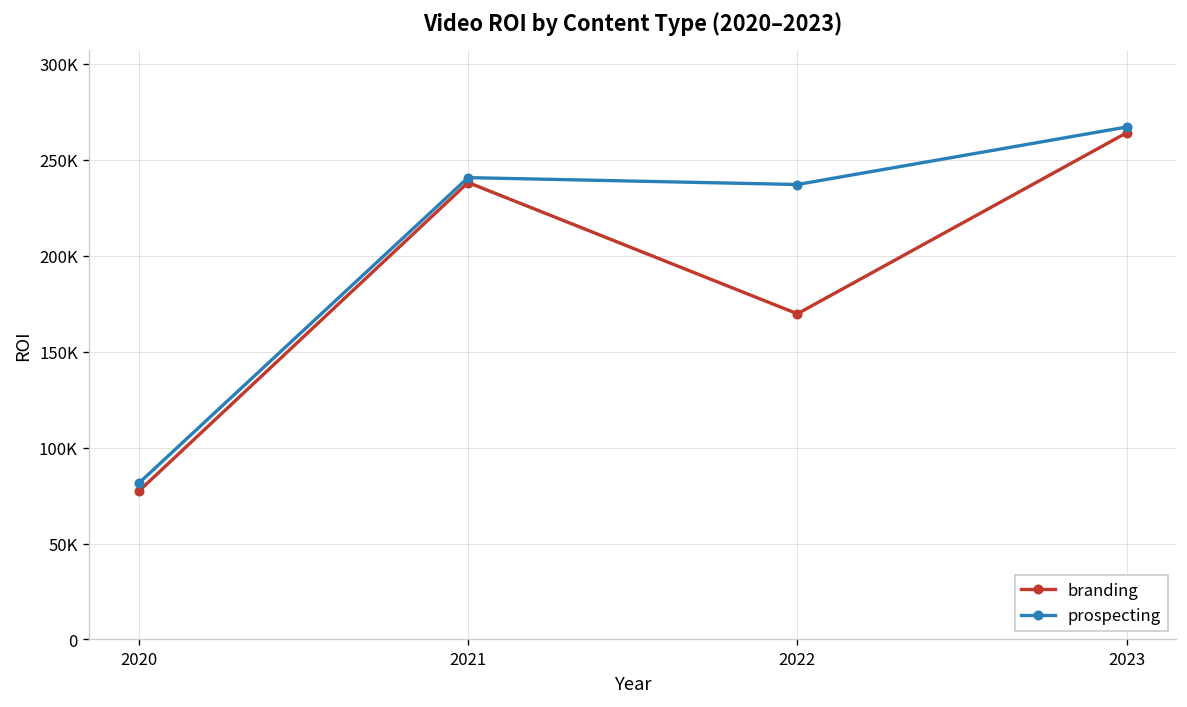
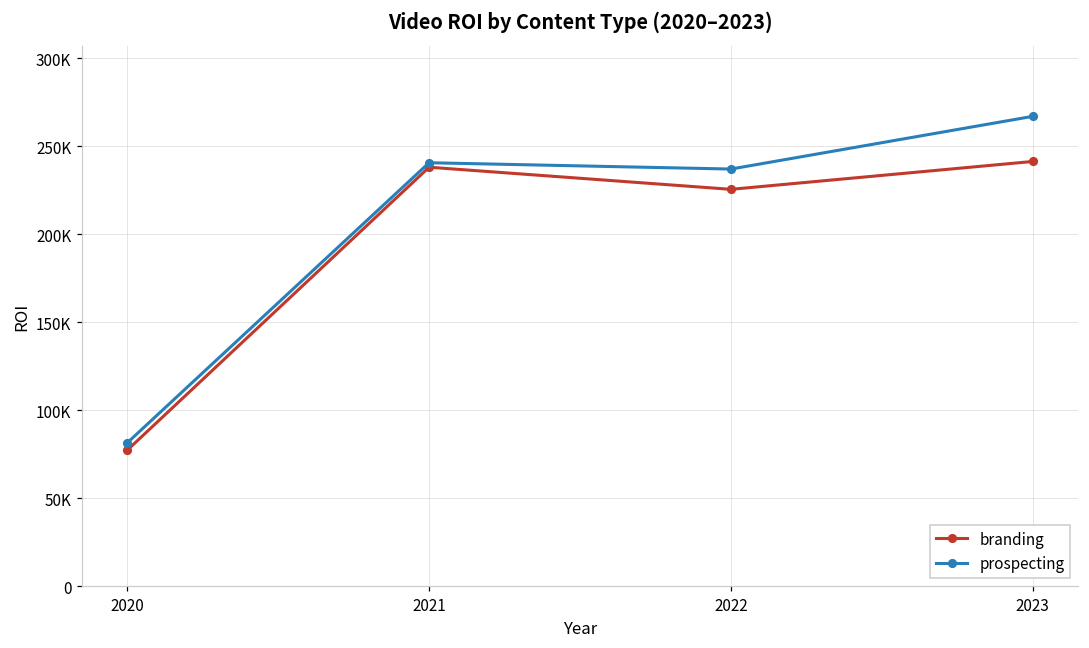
branding, 2022: 170000 -> 226000
branding, 2023: 264000 -> 241000
